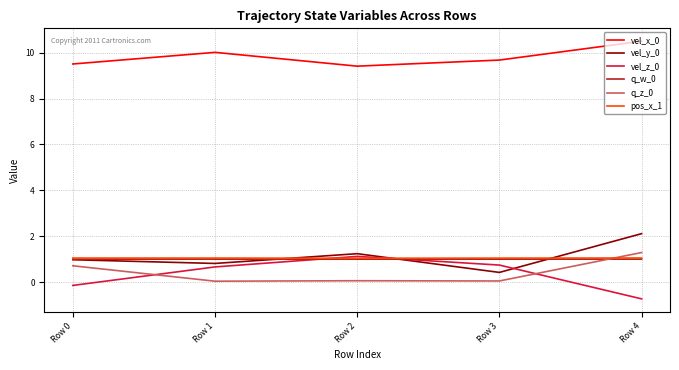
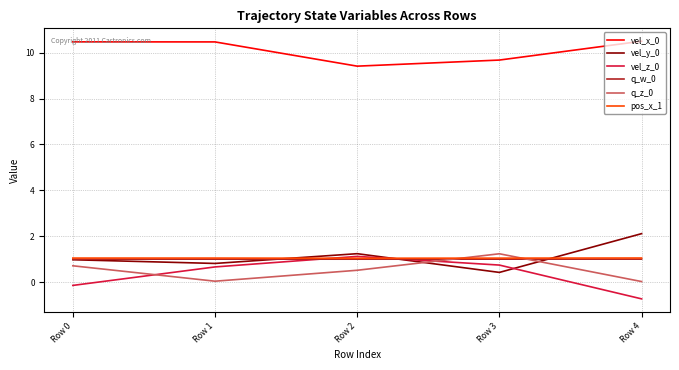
vel_x_0, Row 0: 9.5 -> 10.5
vel_x_0, Row 1: 10.0 -> 10.5
q_z_0, Row 2: 0.1 -> 0.5
q_z_0, Row 3: 0.0 -> 1.2
q_z_0, Row 4: 1.3 -> 0.0
